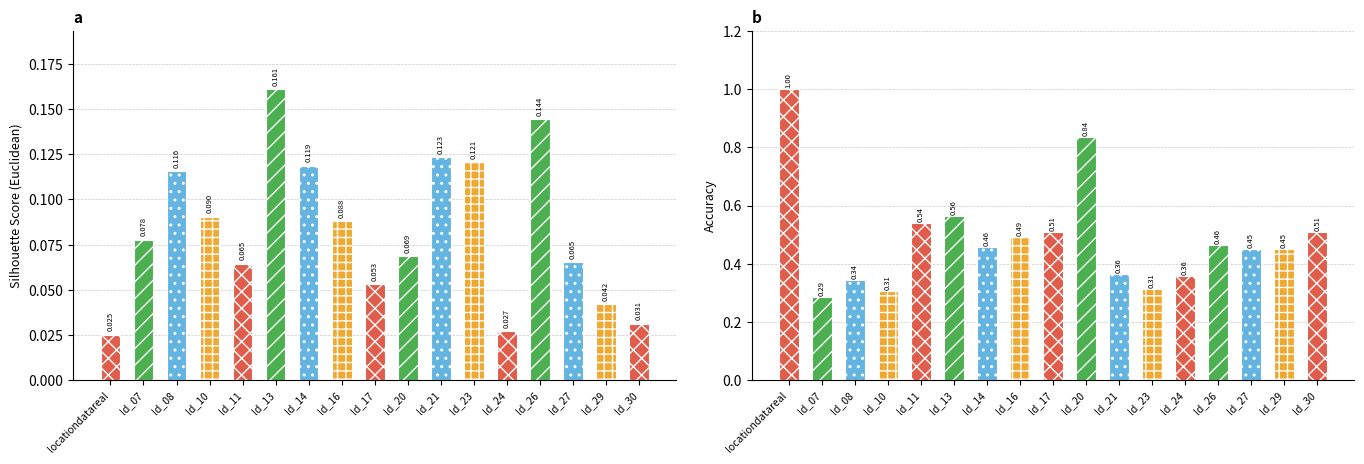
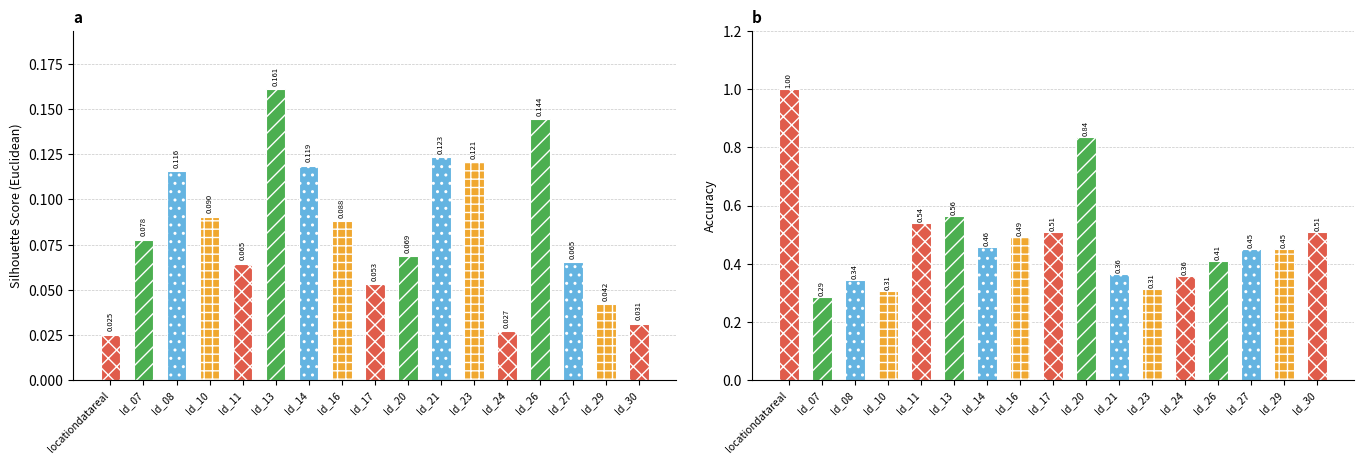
b, ld_26: 0.46 -> 0.41
